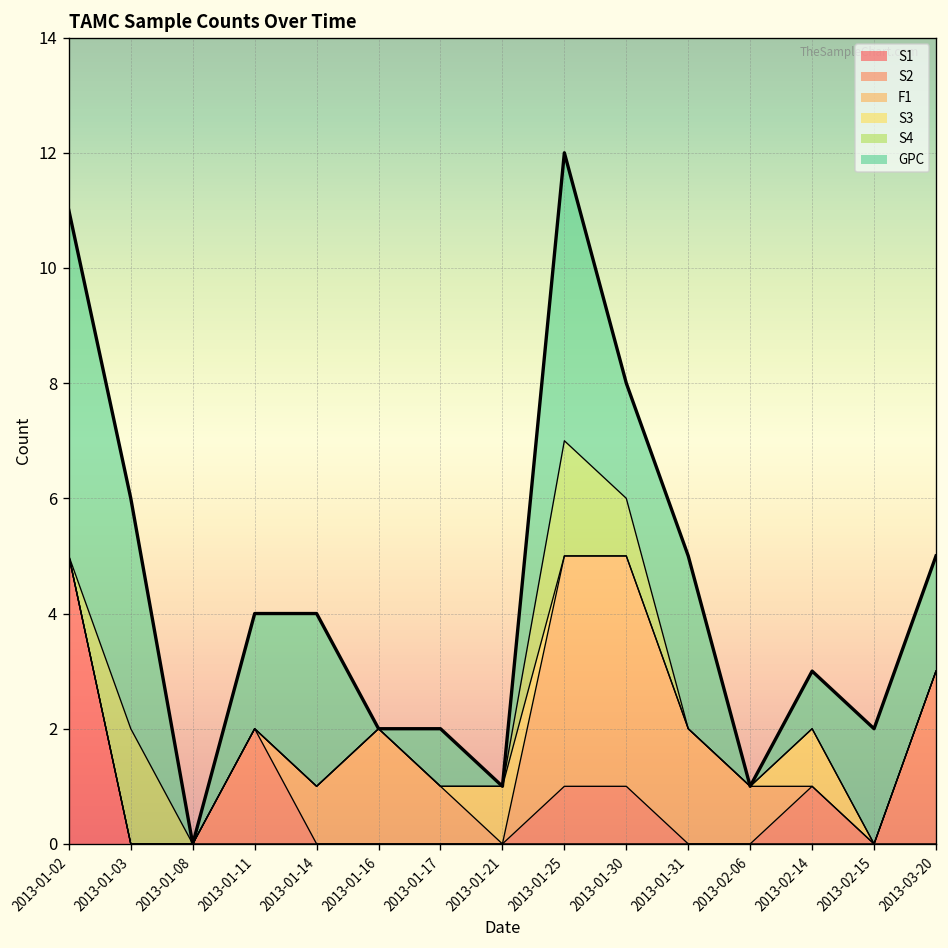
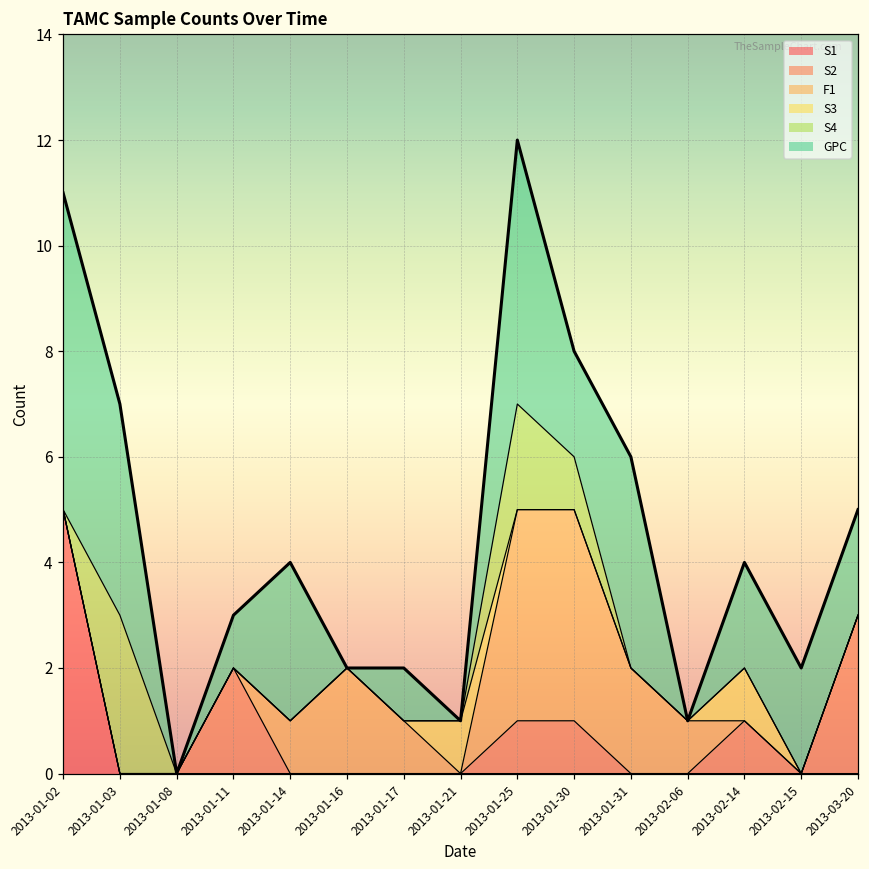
S4, 2013-01-03: 2 -> 3
GPC, 2013-01-11: 2 -> 1
GPC, 2013-01-31: 3 -> 4
GPC, 2013-02-14: 1 -> 2
